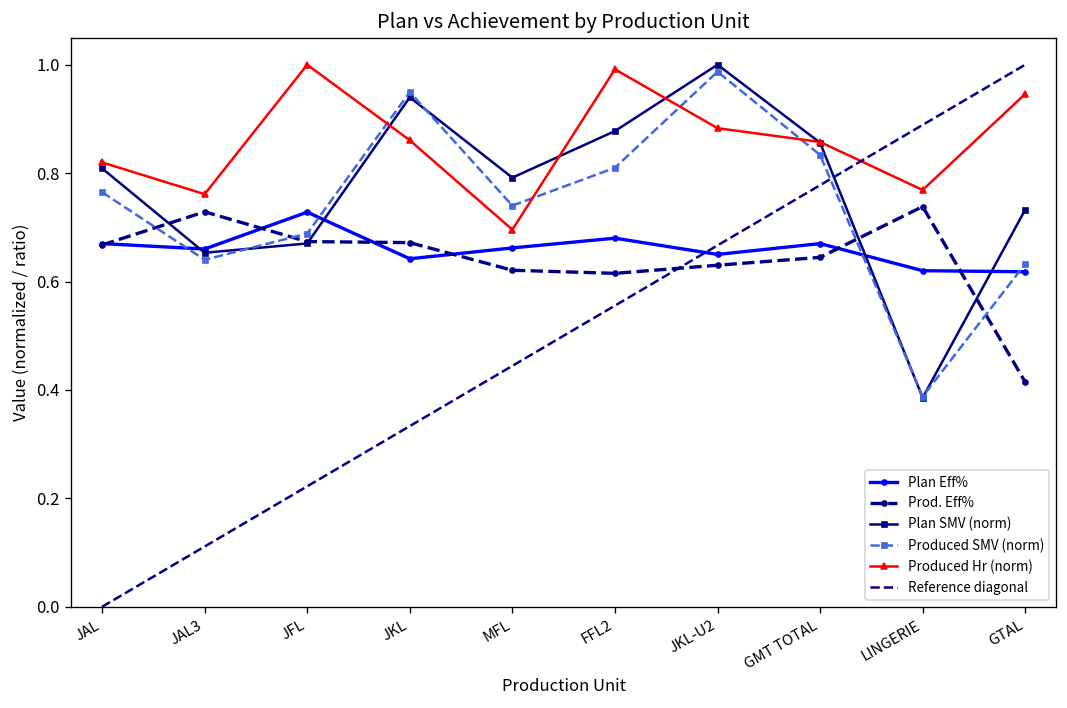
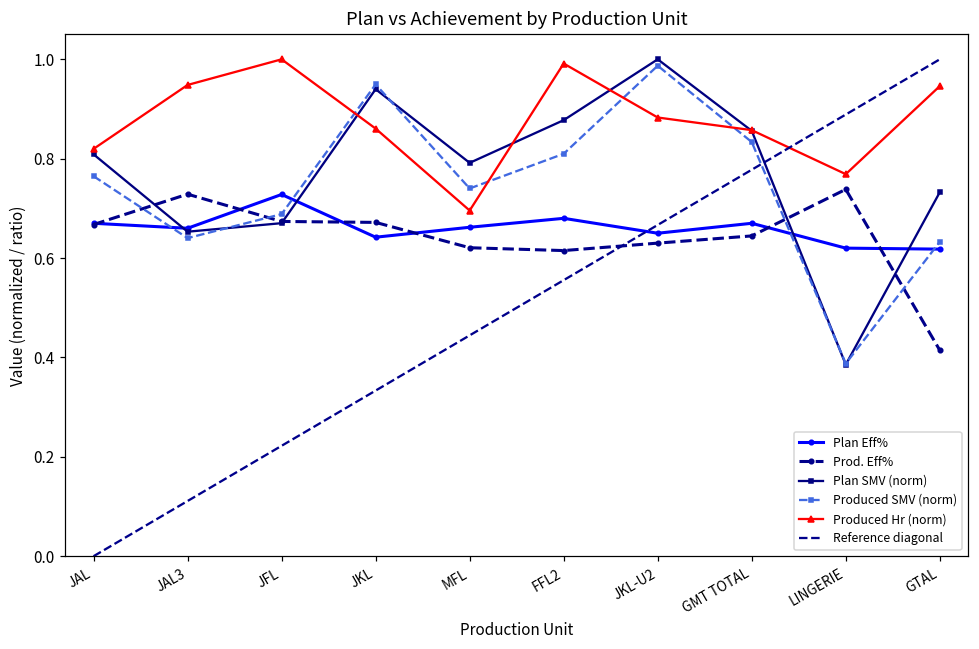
Produced Hr (norm), JAL3: 0.76 -> 0.95
